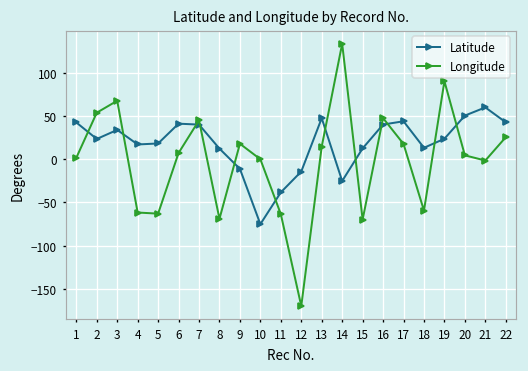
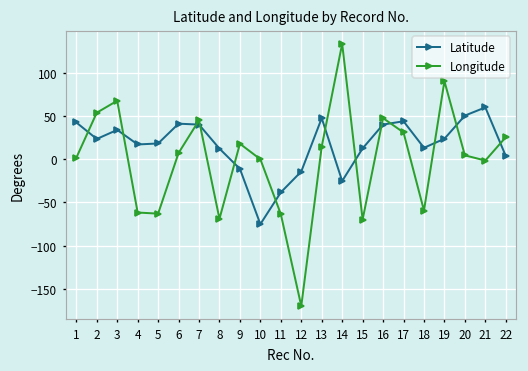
Longitude, 17: 20 -> 30
Latitude, 22: 40 -> 0
